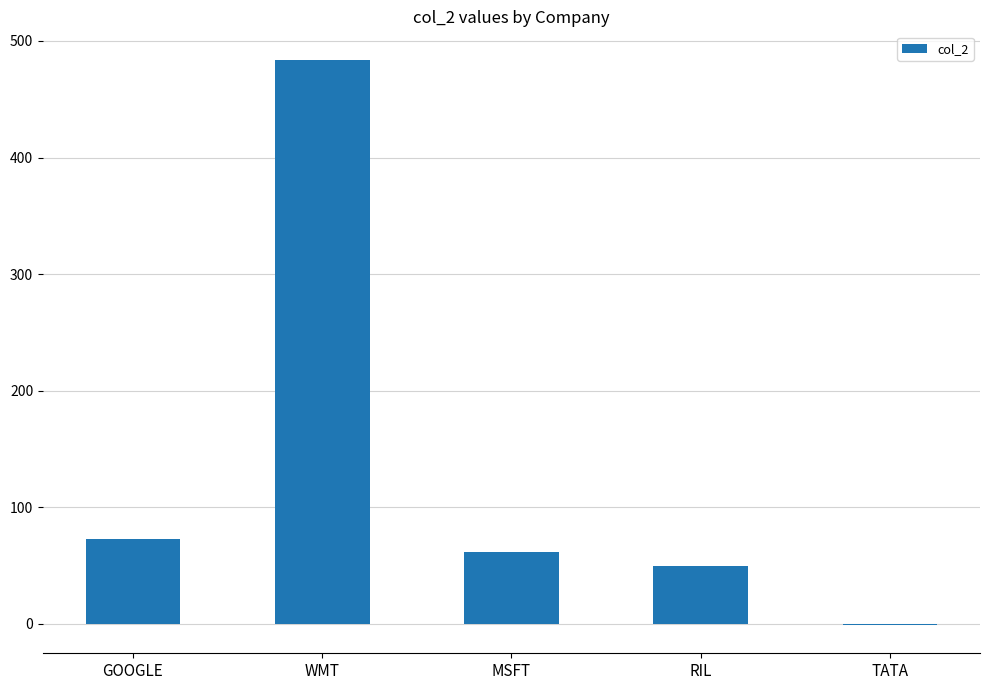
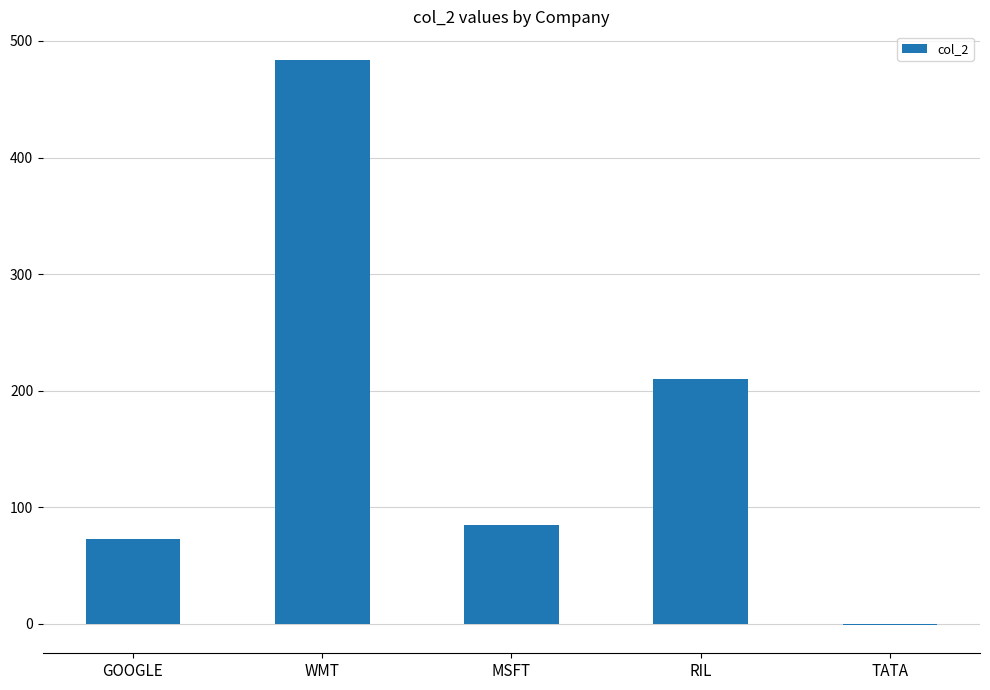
MSFT: 62 -> 85
RIL: 50 -> 210
